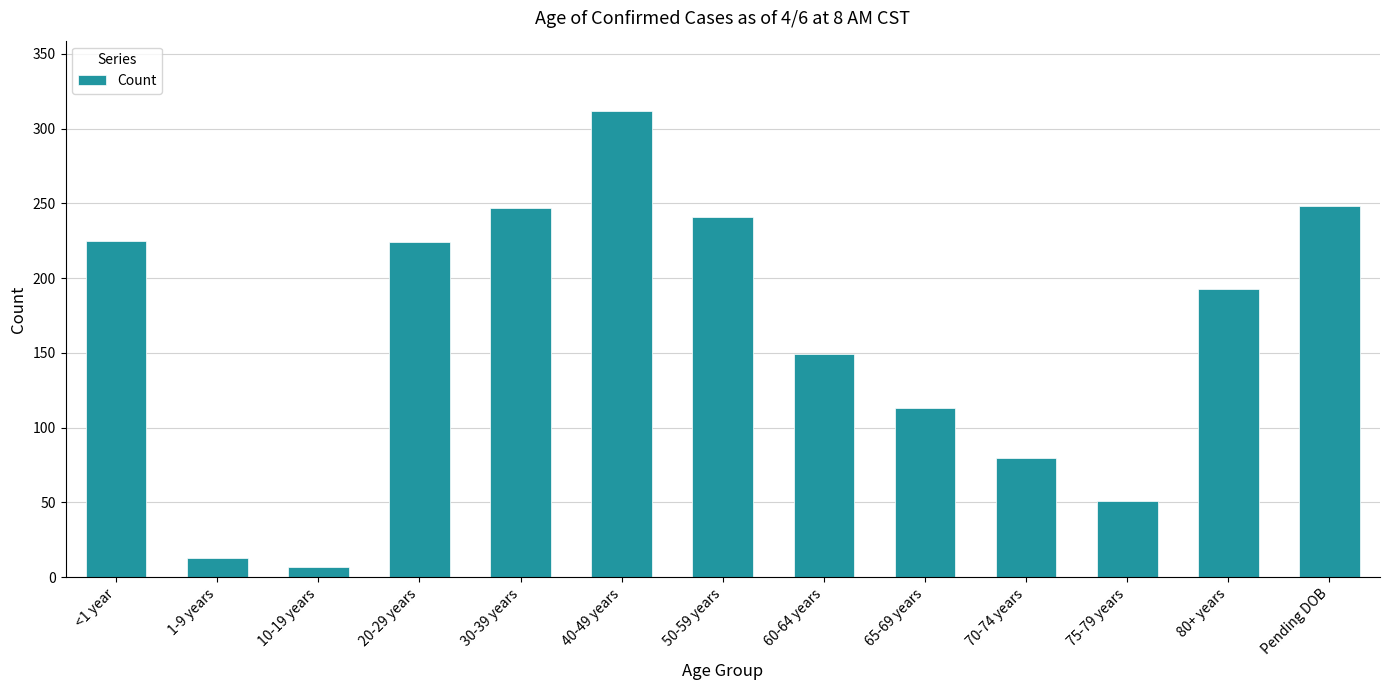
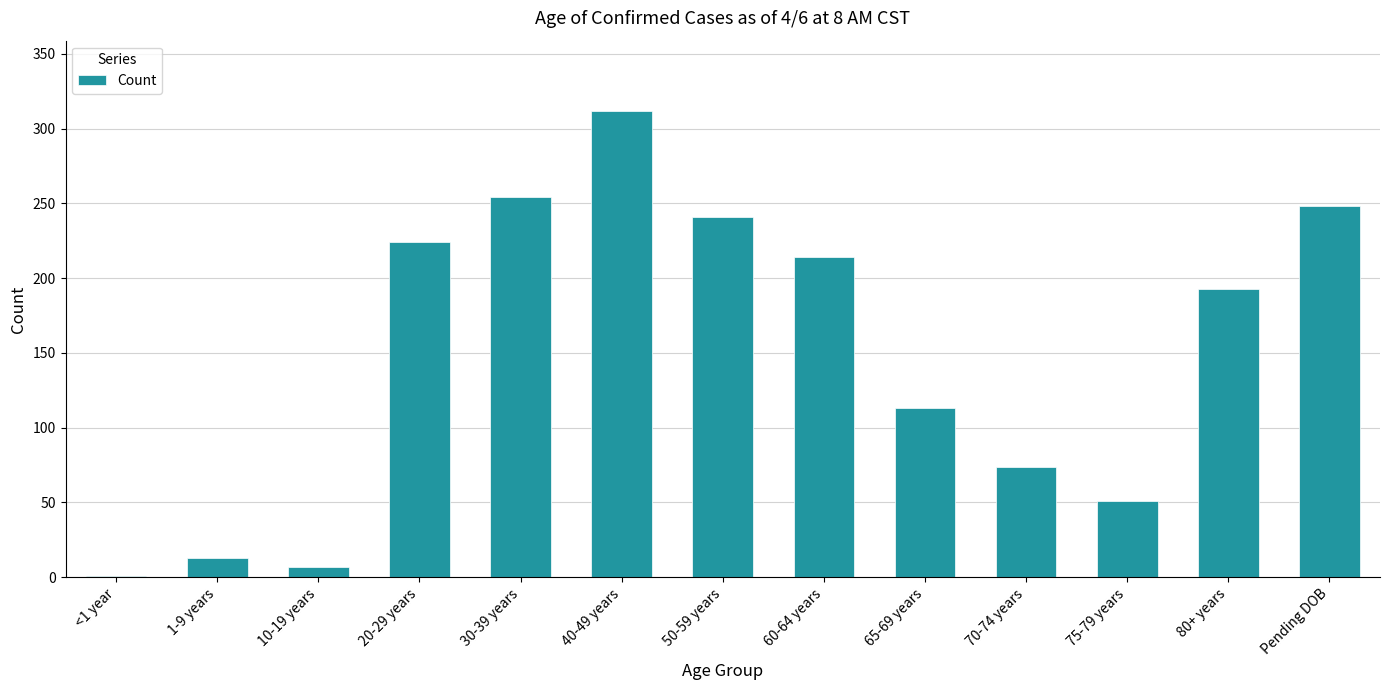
<1 year: 225 -> 1
30-39 years: 247 -> 254
60-64 years: 149 -> 214
70-74 years: 80 -> 74
